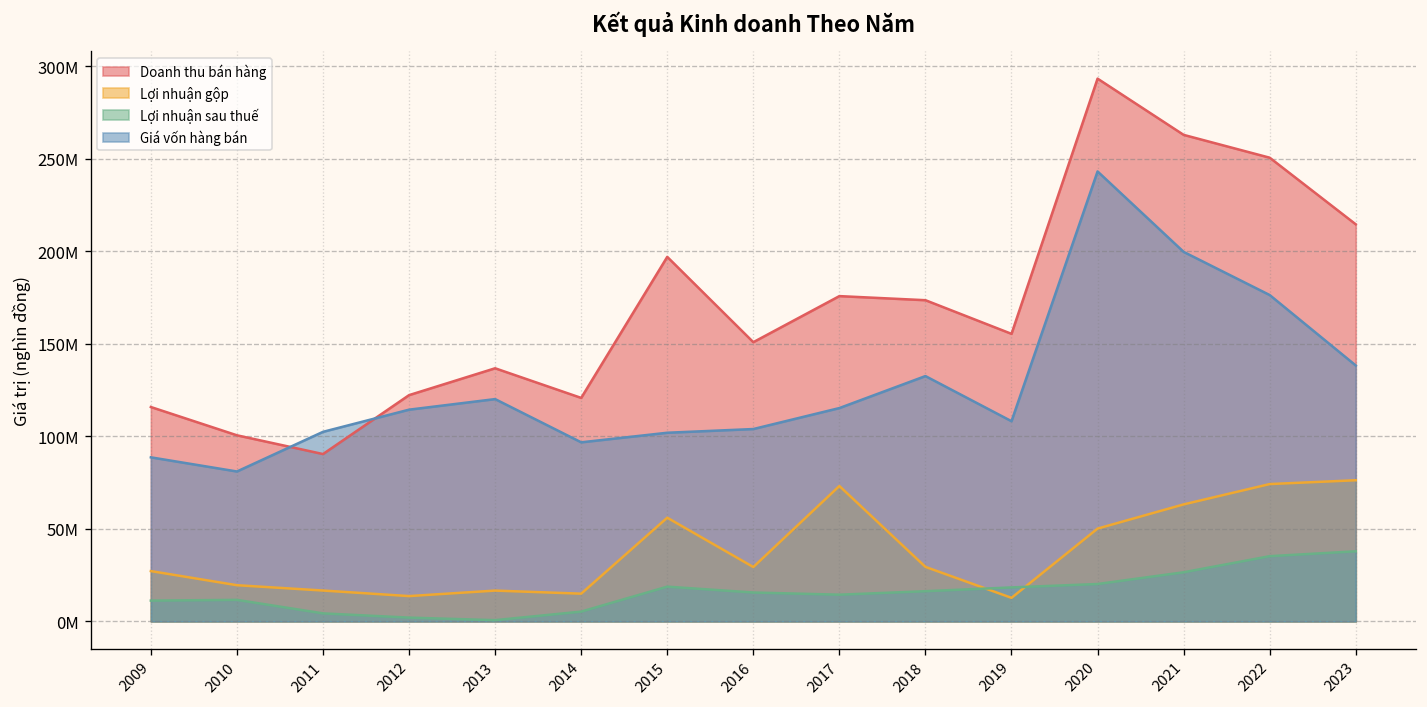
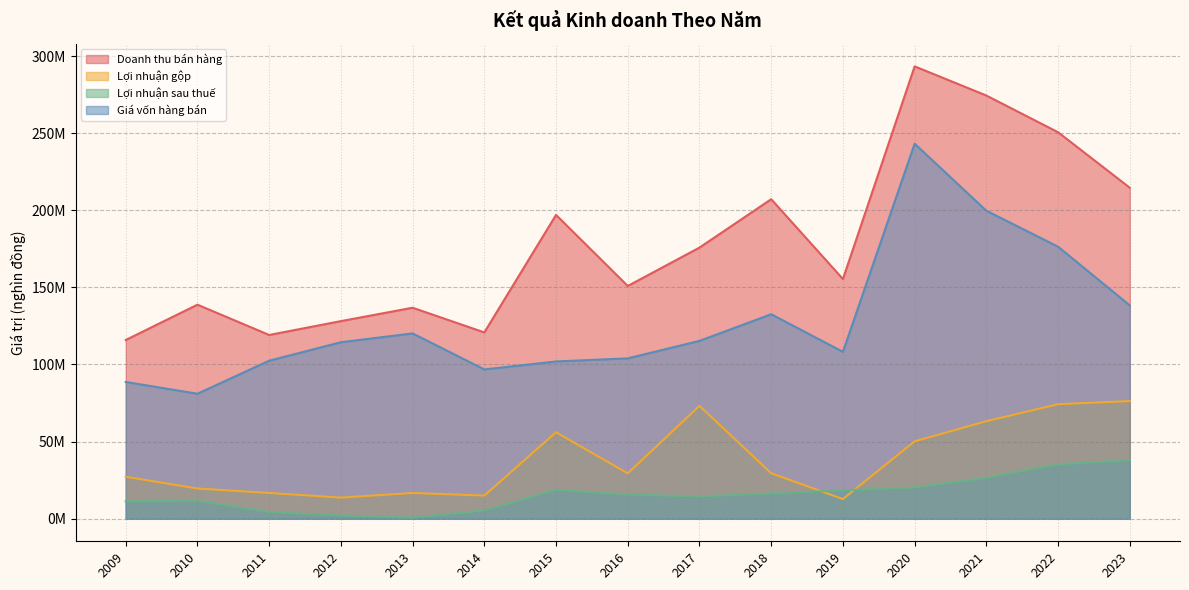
Doanh thu bán hàng, 2010: 101000000 -> 139000000
Doanh thu bán hàng, 2011: 90000000 -> 119000000
Doanh thu bán hàng, 2012: 122000000 -> 128000000
Doanh thu bán hàng, 2018: 174000000 -> 207000000
Doanh thu bán hàng, 2021: 263000000 -> 274000000
